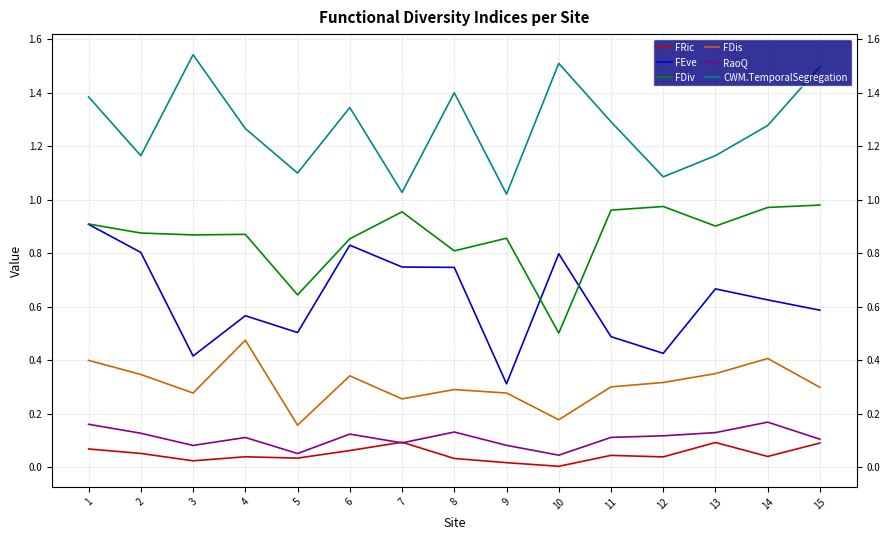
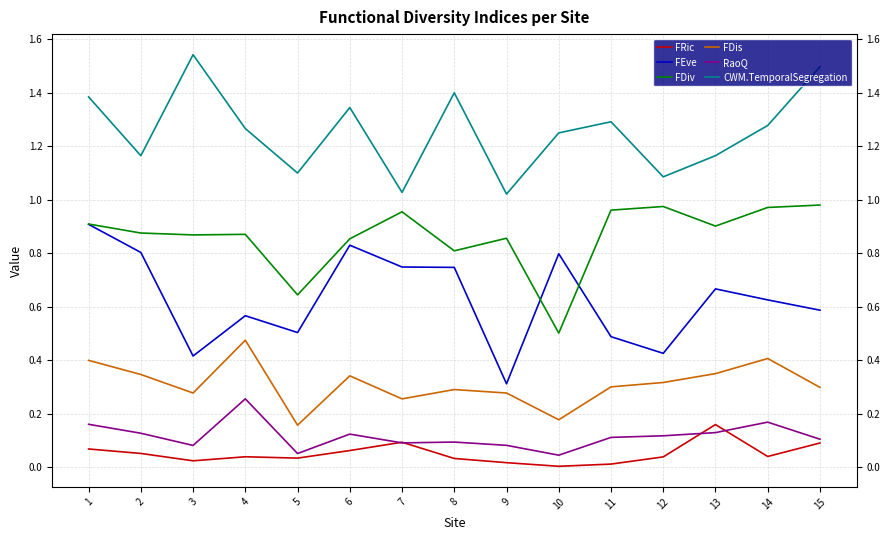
RaoQ, 4: 0.11 -> 0.26
RaoQ, 8: 0.13 -> 0.09
CWM.TemporalSegregation, 10: 1.51 -> 1.25
FRic, 11: 0.04 -> 0.01
FRic, 13: 0.09 -> 0.16
